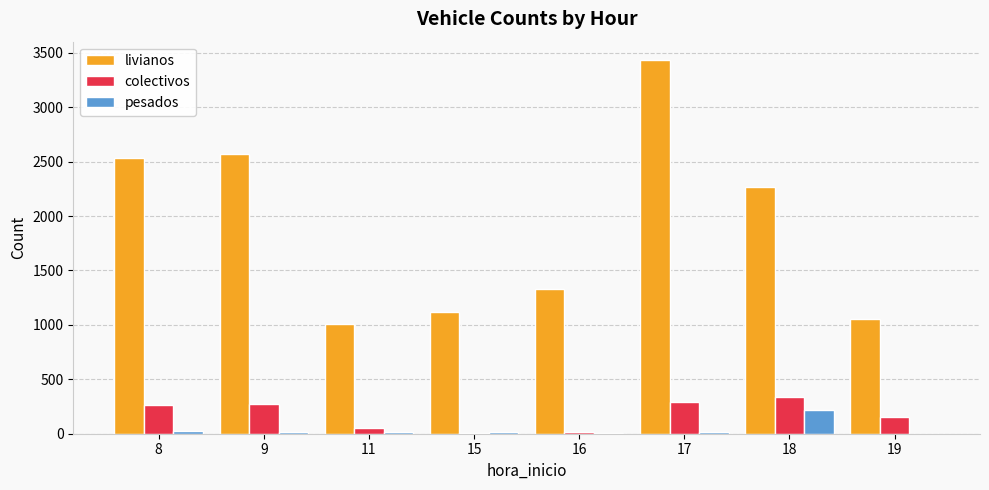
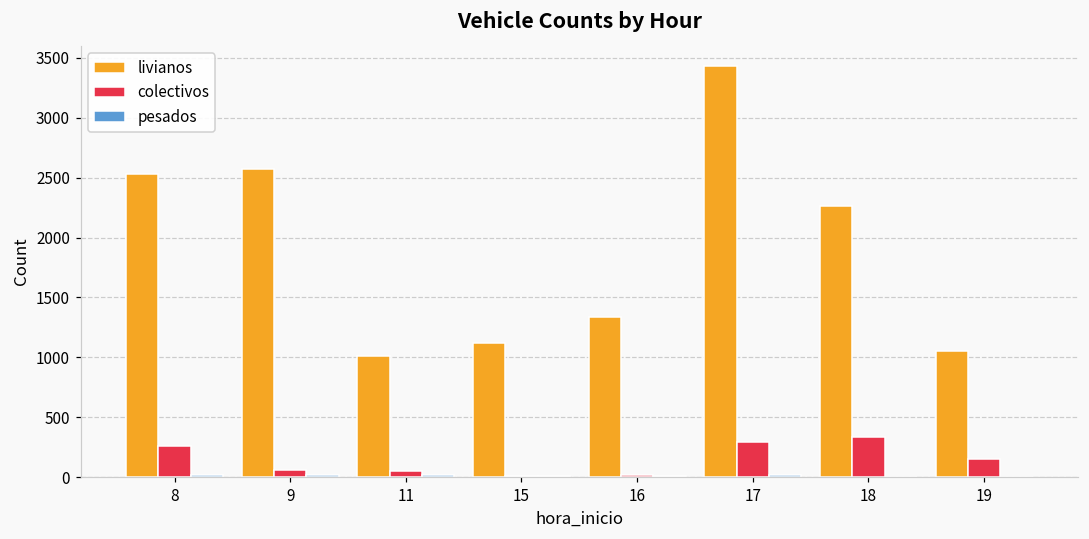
colectivos, 9: 280 -> 60
pesados, 18: 220 -> 0
